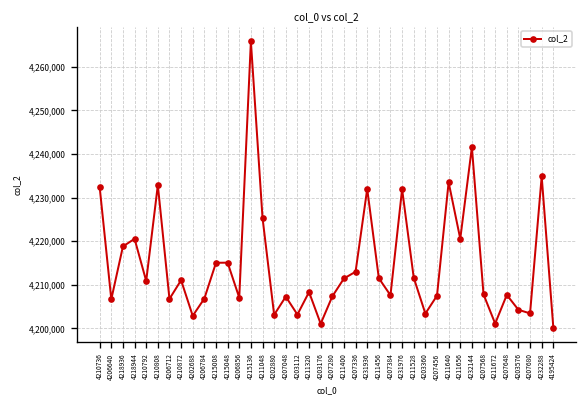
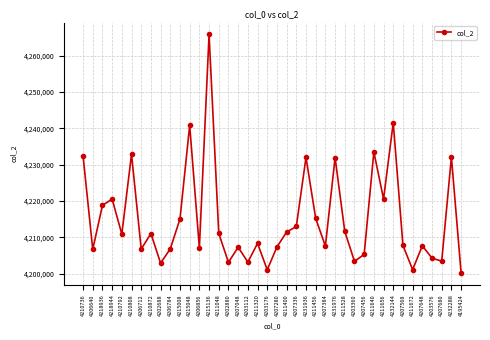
4215048: 4,215,000 -> 4,241,000
4211048: 4,225,000 -> 4,211,000
4211456: 4,212,000 -> 4,215,000
4207456: 4,207,000 -> 4,205,000
4232288: 4,235,000 -> 4,232,000
